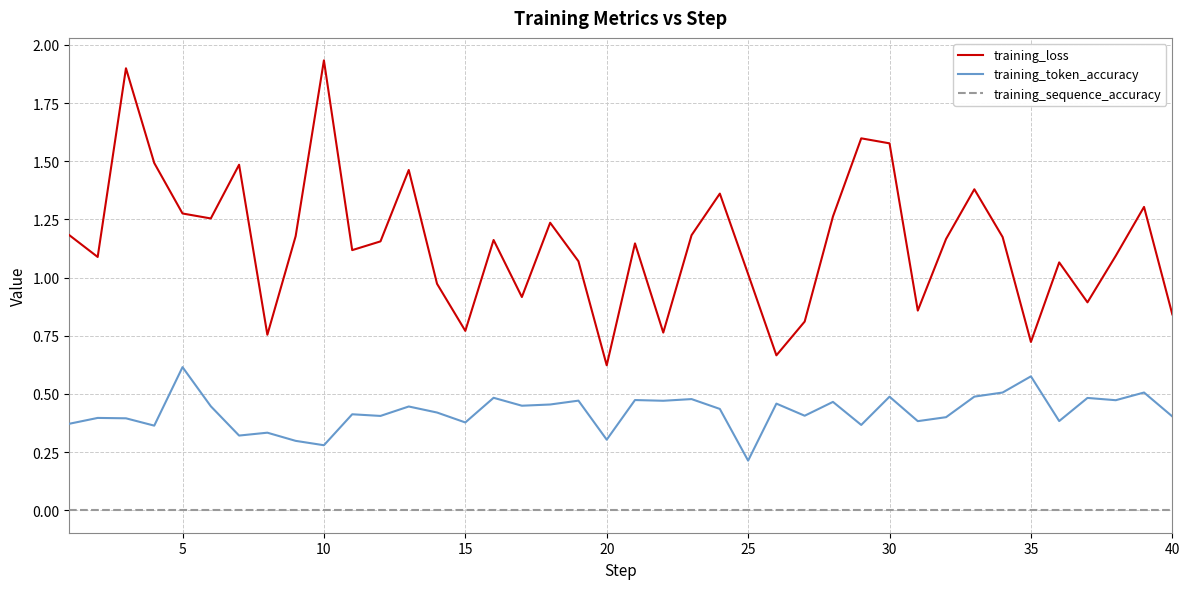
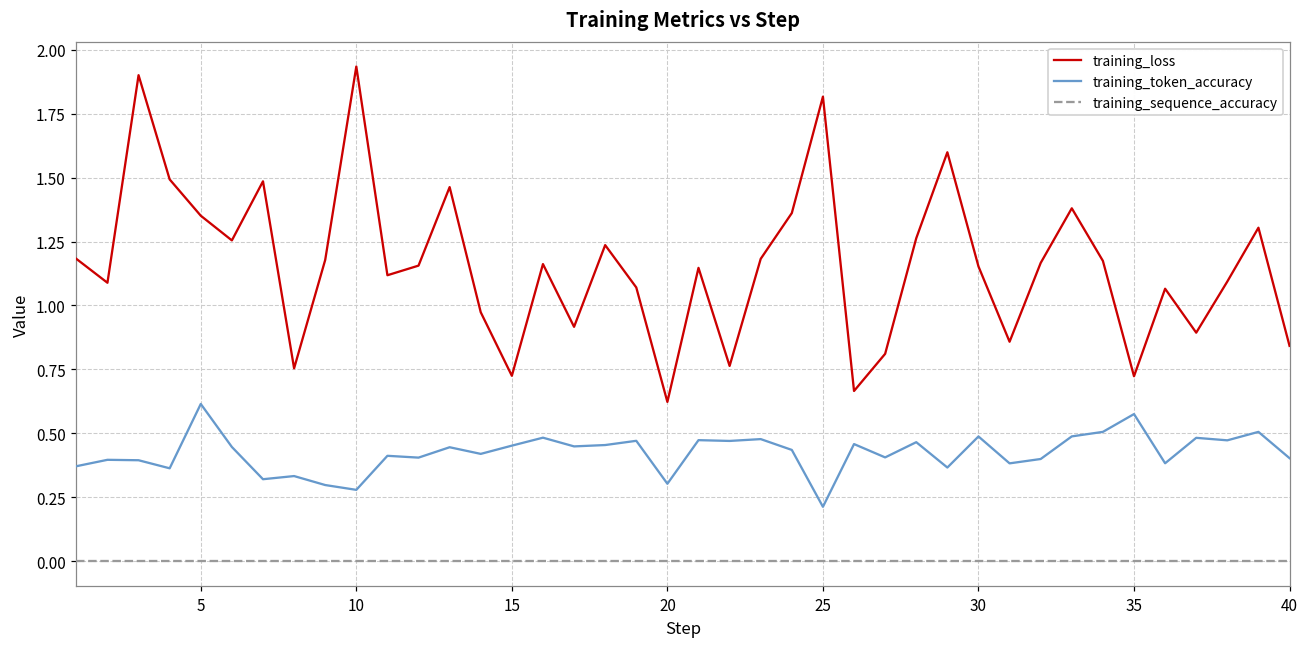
training_loss, 5: 1.28 -> 1.35
training_loss, 15: 0.77 -> 0.73
training_token_accuracy, 15: 0.38 -> 0.45
training_loss, 25: 1.02 -> 1.82
training_loss, 30: 1.58 -> 1.15
